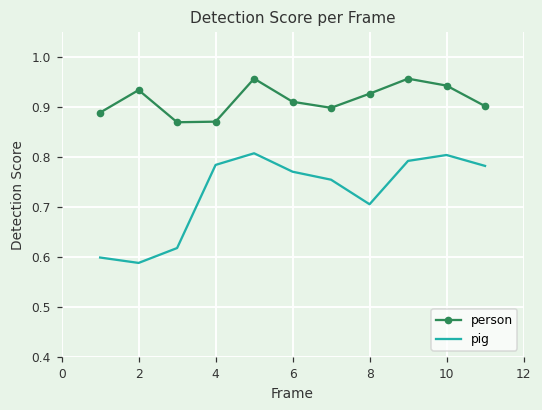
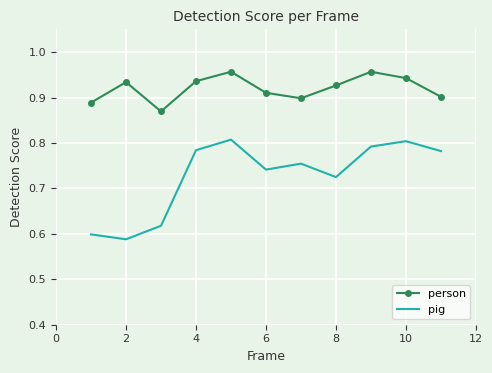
person, 4: 0.87 -> 0.94
pig, 6: 0.77 -> 0.74
pig, 8: 0.71 -> 0.72
